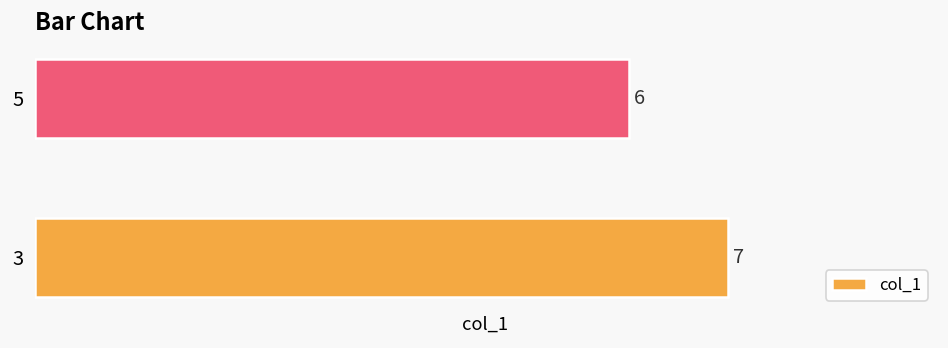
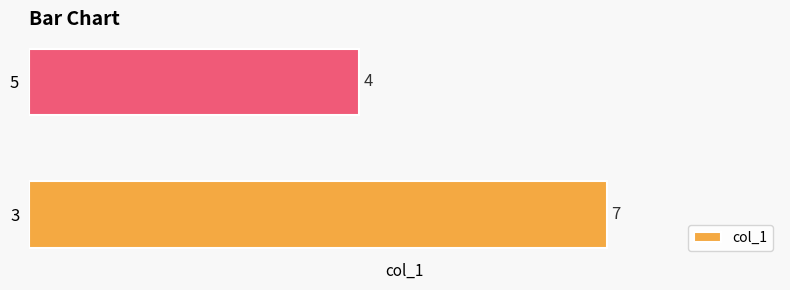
5: 6 -> 4
